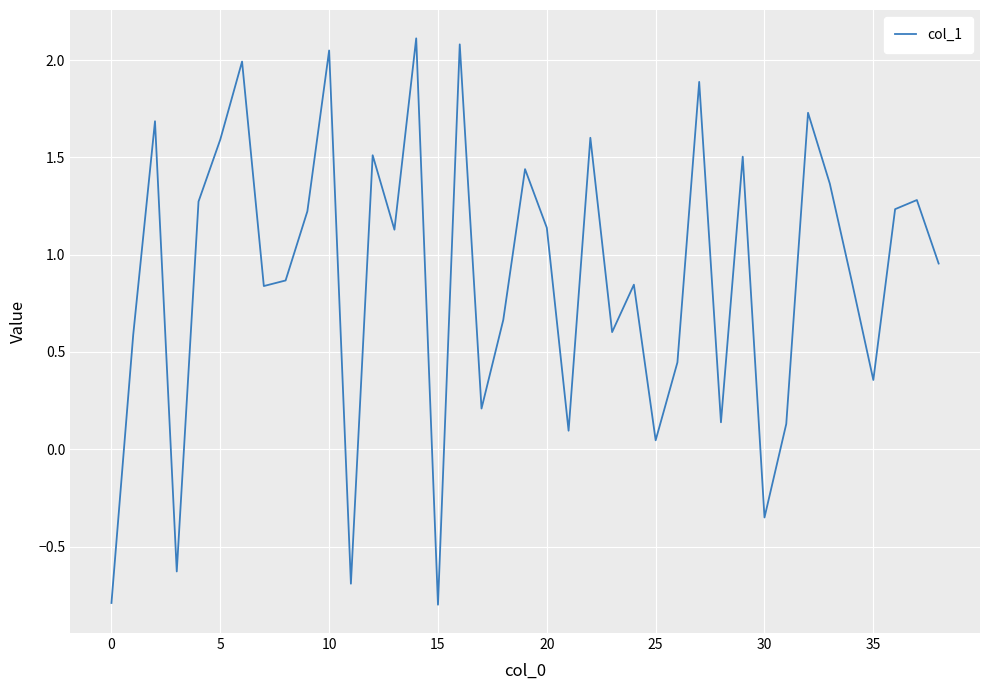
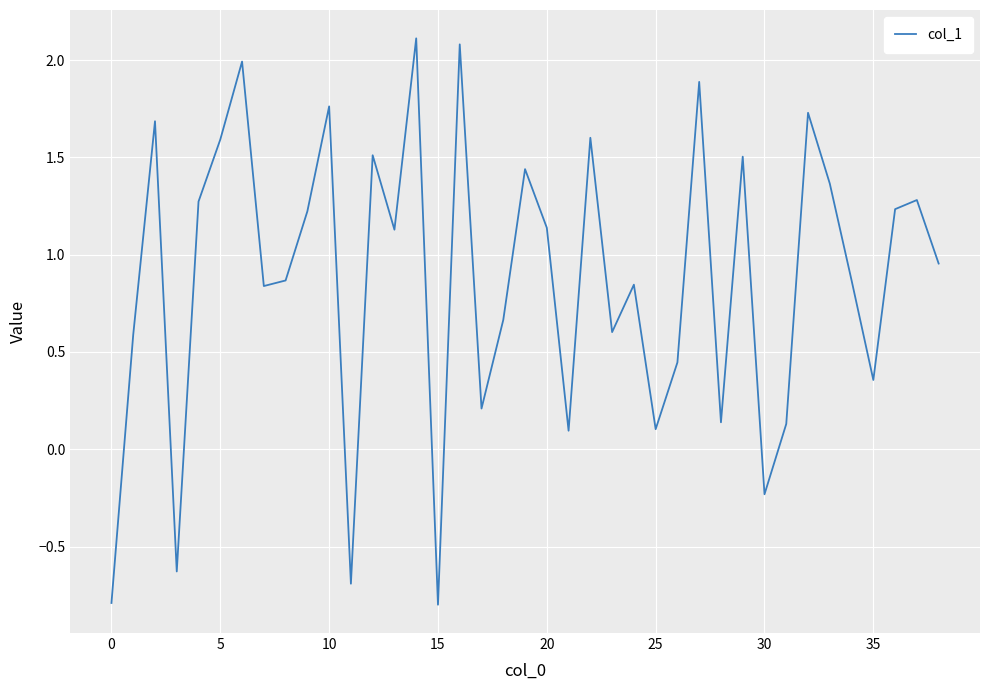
10: 2.05 -> 1.76
25: 0.05 -> 0.10
30: -0.35 -> -0.23
